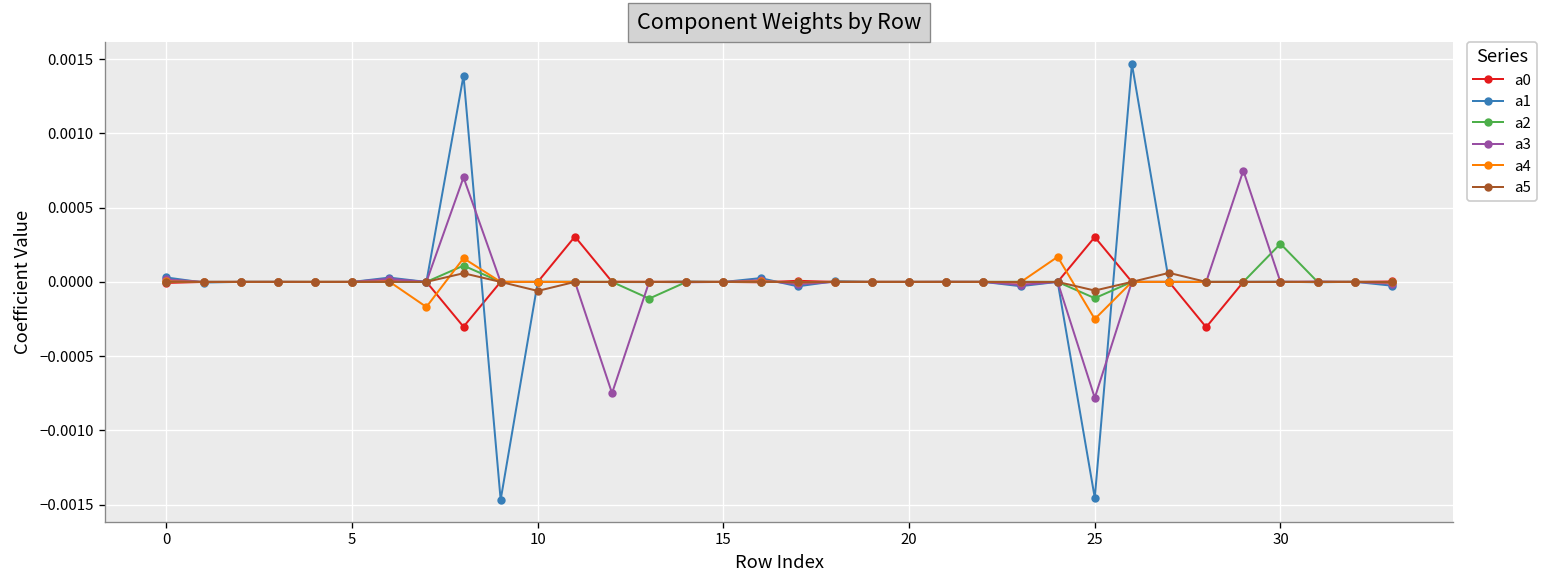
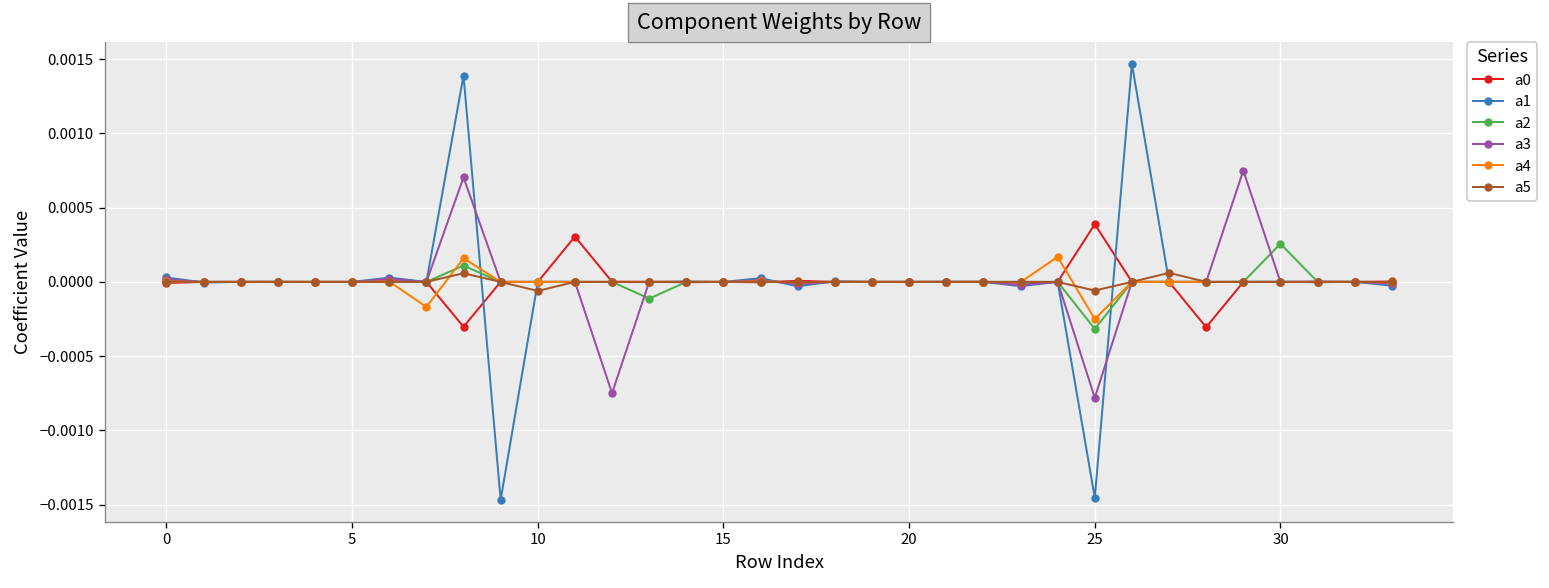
a0, 25: 0.00030 -> 0.00039
a2, 25: -0.00011 -> -0.00032
